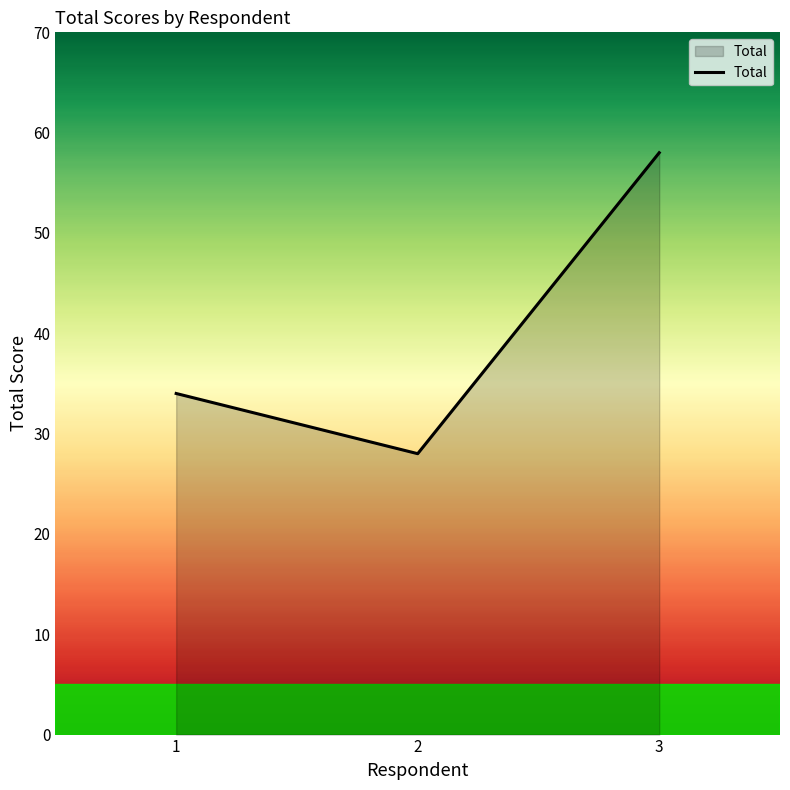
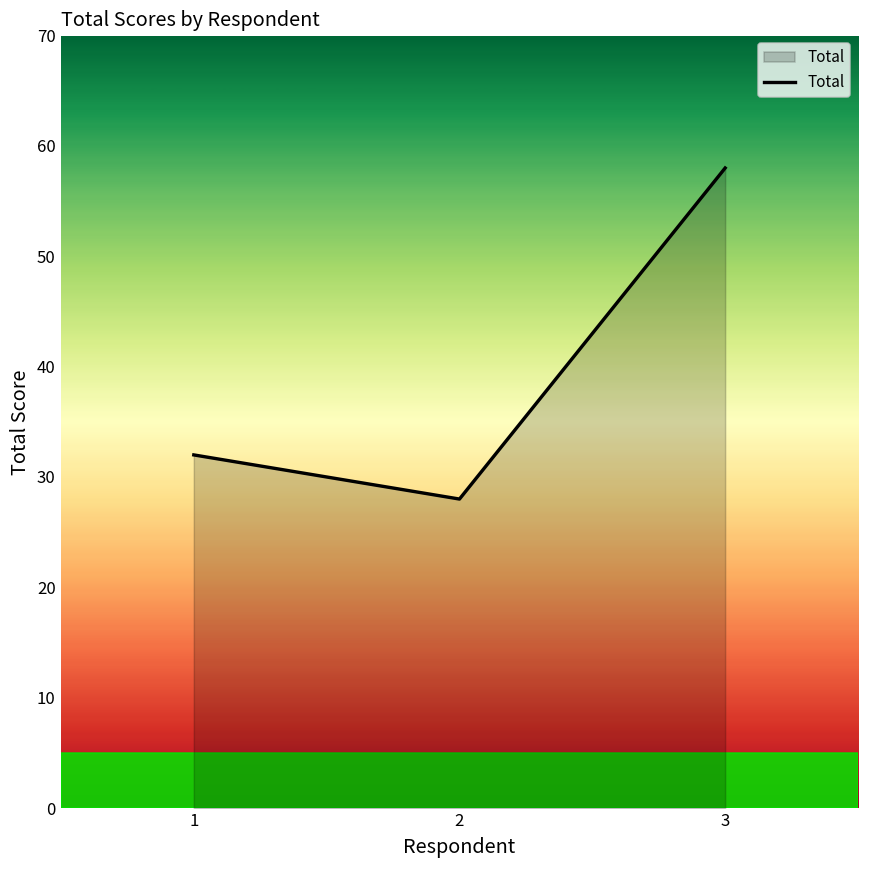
1: 34 -> 32
